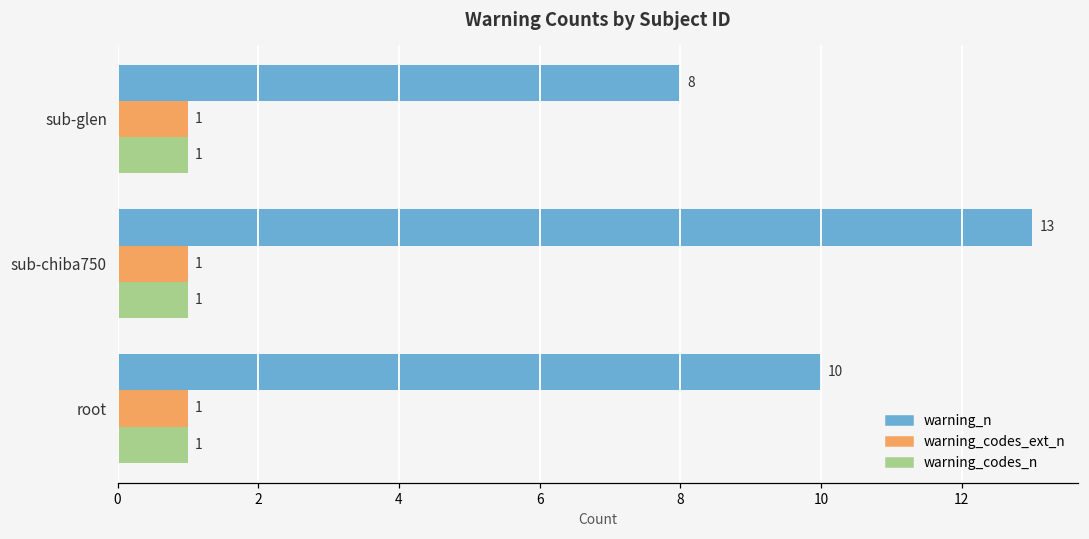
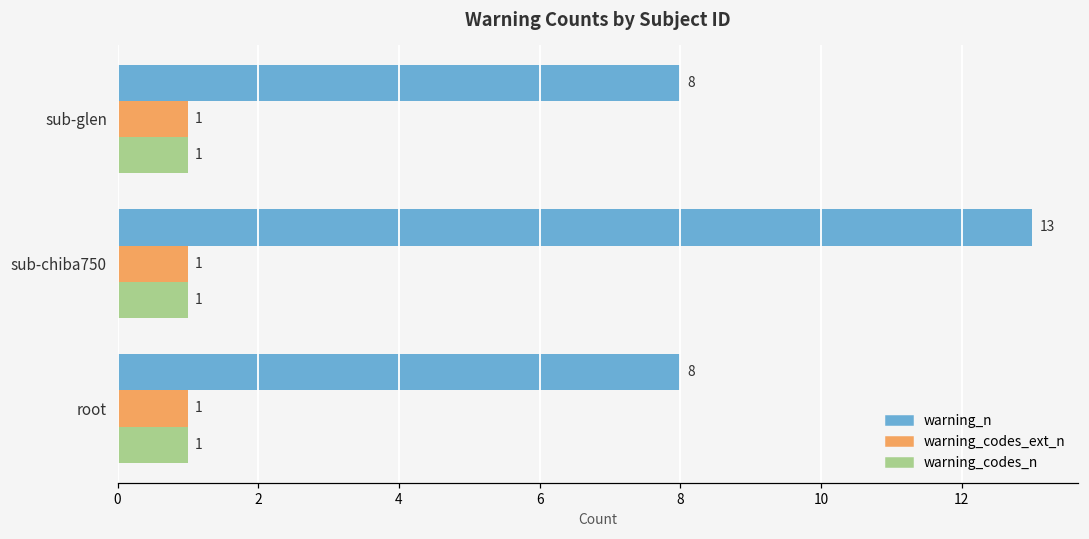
warning_n, root: 10 -> 8
